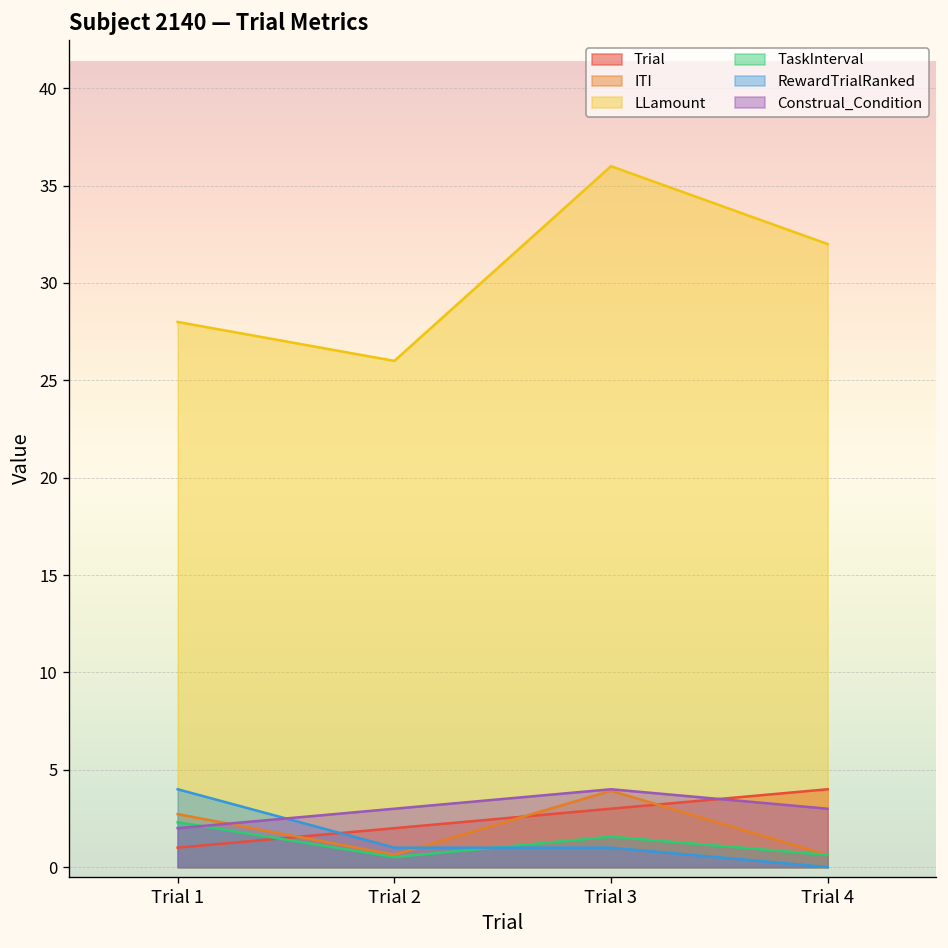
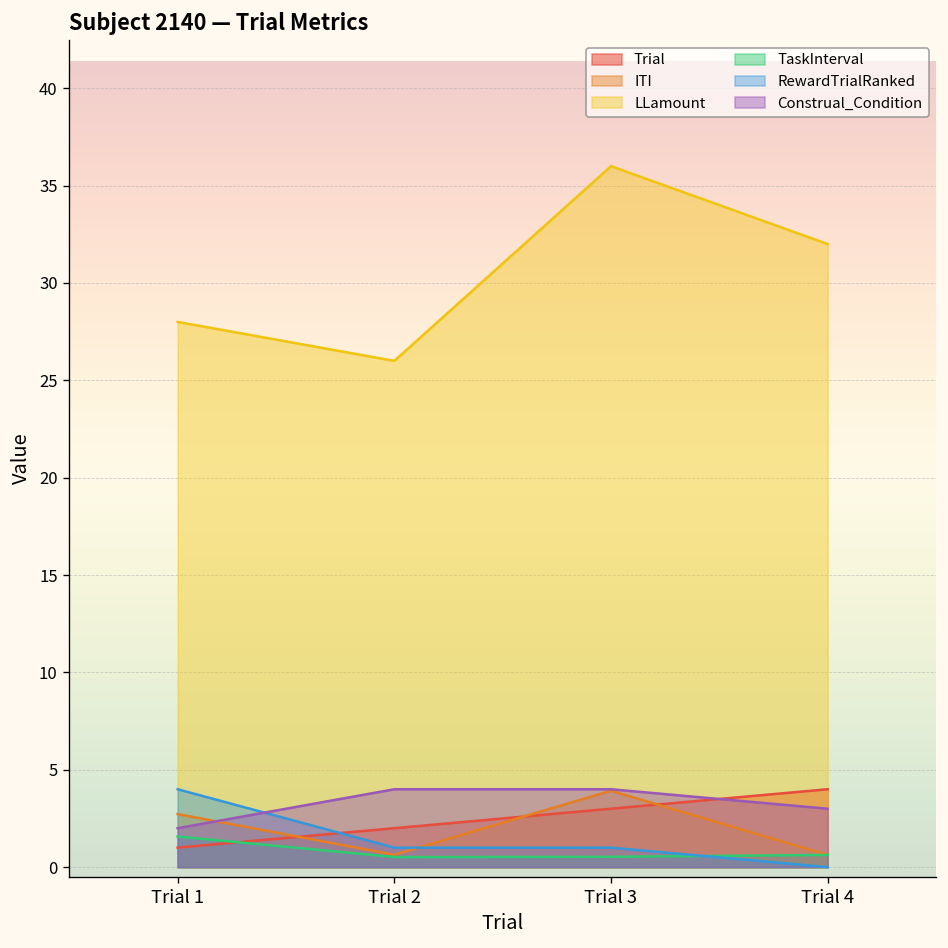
TaskInterval, Trial 1: 2.3 -> 1.6
Construal_Condition, Trial 2: 3 -> 4
TaskInterval, Trial 3: 1.6 -> 0.5
